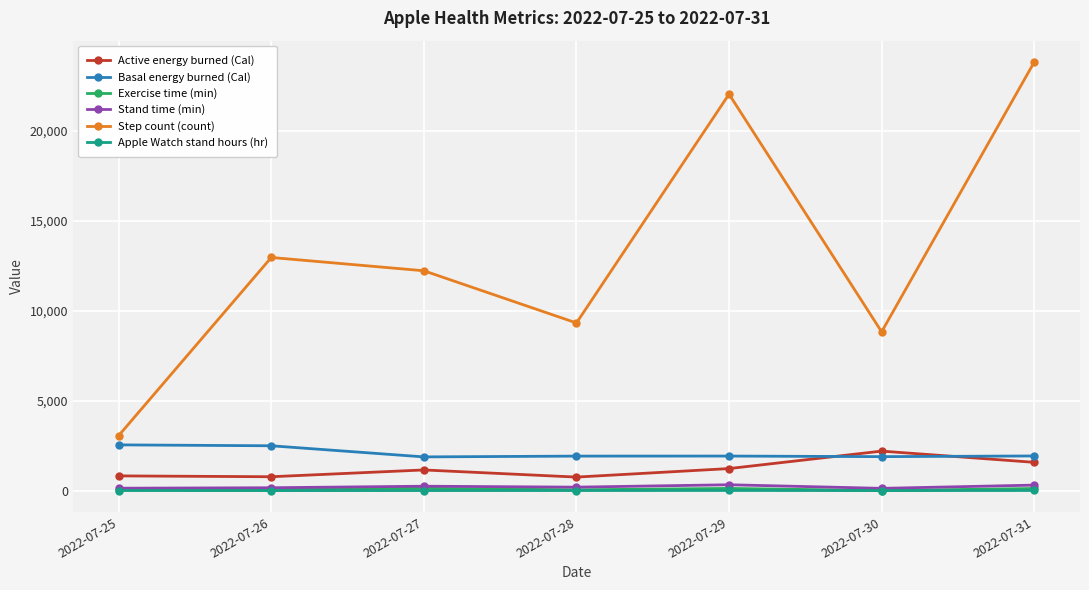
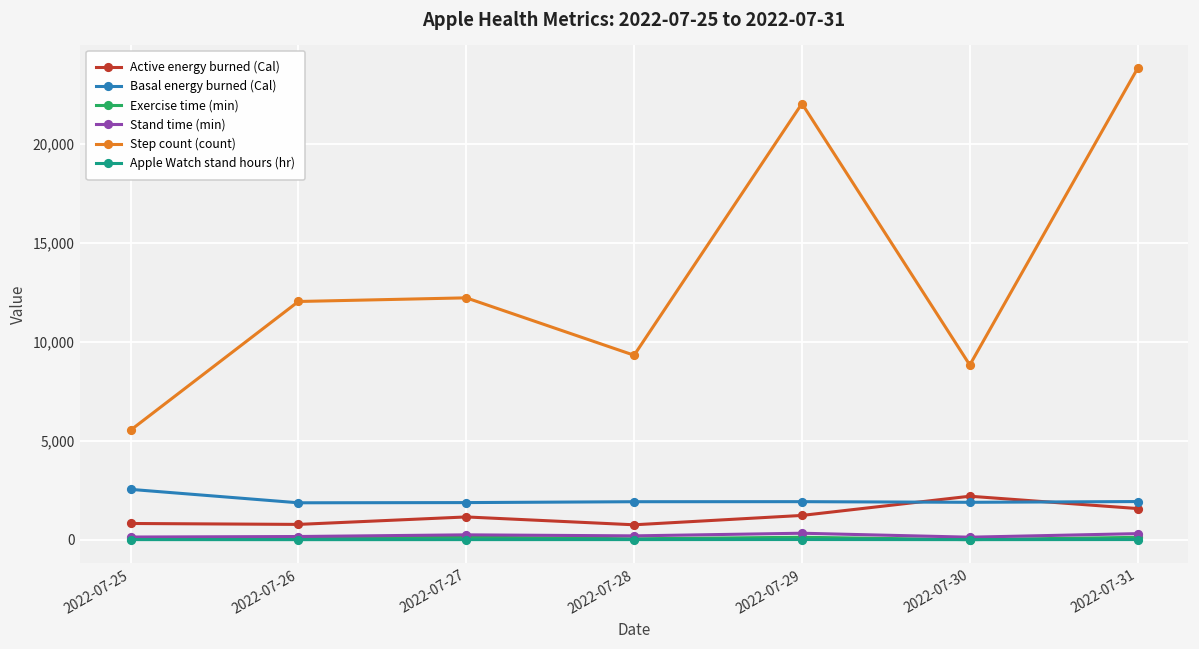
Step count (count), 2022-07-25: 3,100 -> 5,500
Basal energy burned (Cal), 2022-07-26: 2,500 -> 1,900
Step count (count), 2022-07-26: 13,000 -> 12,000
